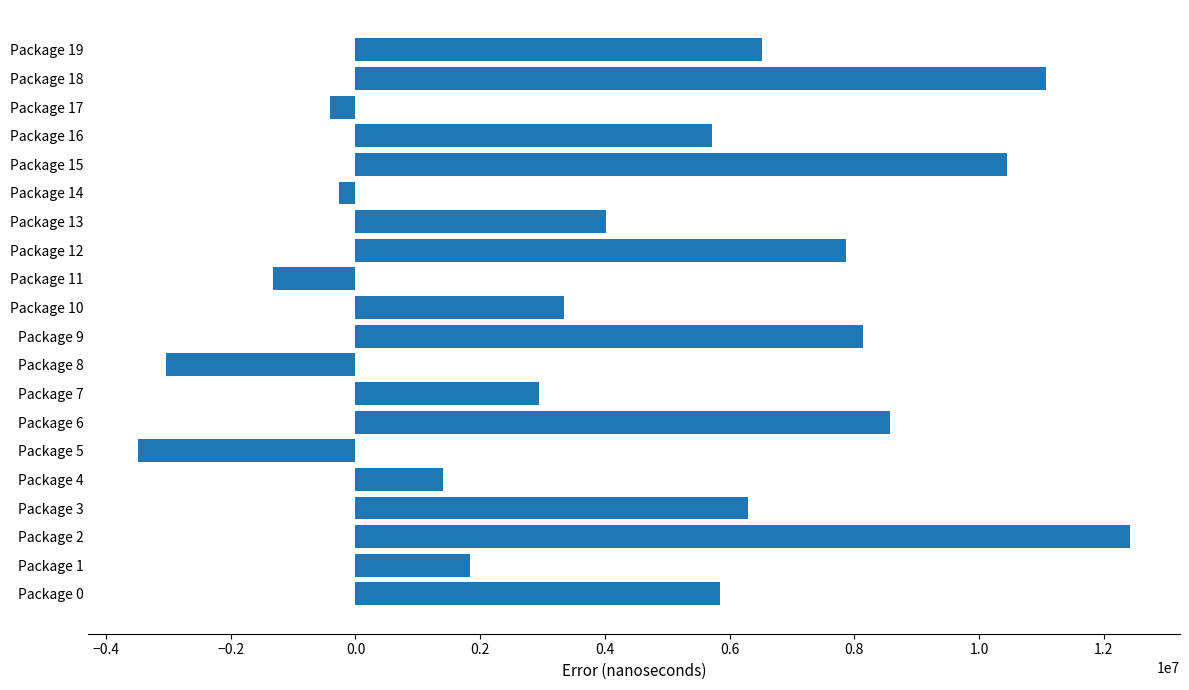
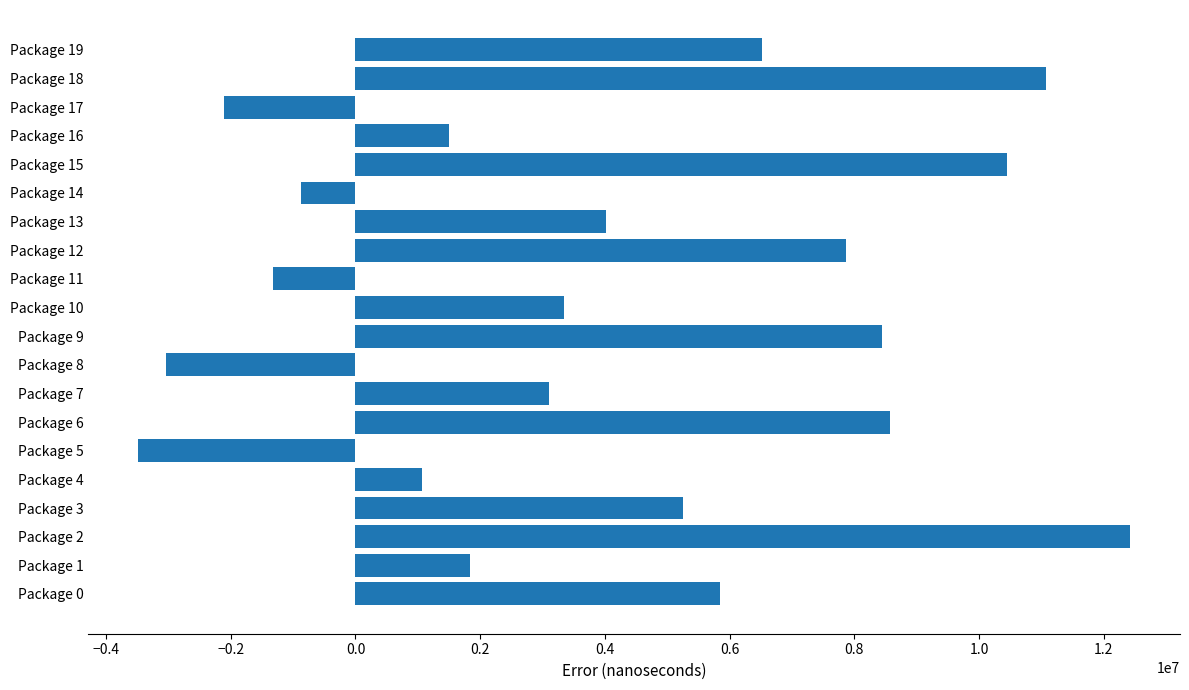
Package 17: -400000 -> -2100000
Package 16: 5700000 -> 1500000
Package 14: -300000 -> -900000
Package 9: 8100000 -> 8500000
Package 7: 2900000 -> 3100000
Package 4: 1400000 -> 1100000
Package 3: 6300000 -> 5200000
